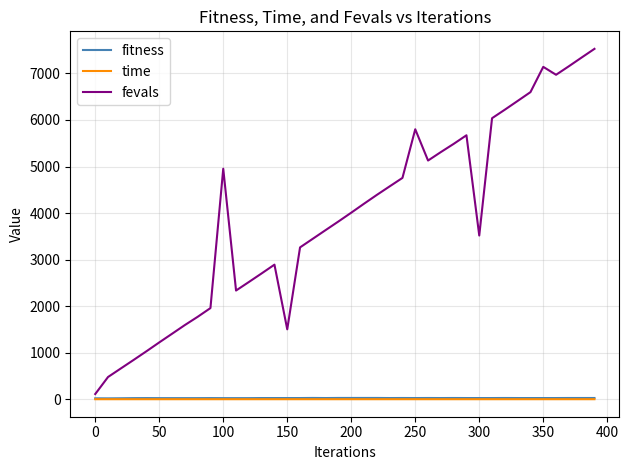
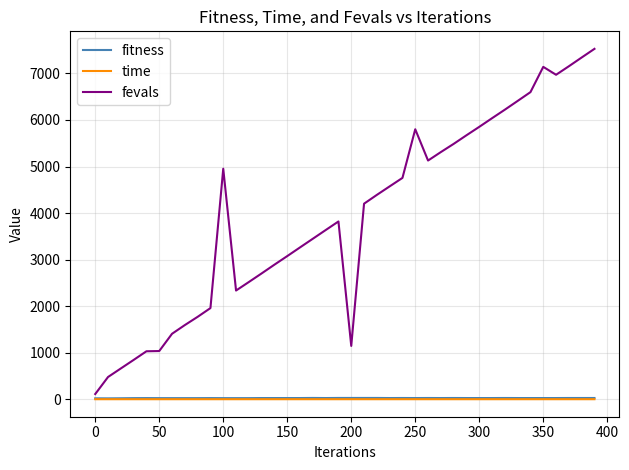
fevals, 50: 1200 -> 1000
fevals, 150: 1500 -> 3100
fevals, 200: 4000 -> 1100
fevals, 300: 3500 -> 5900
